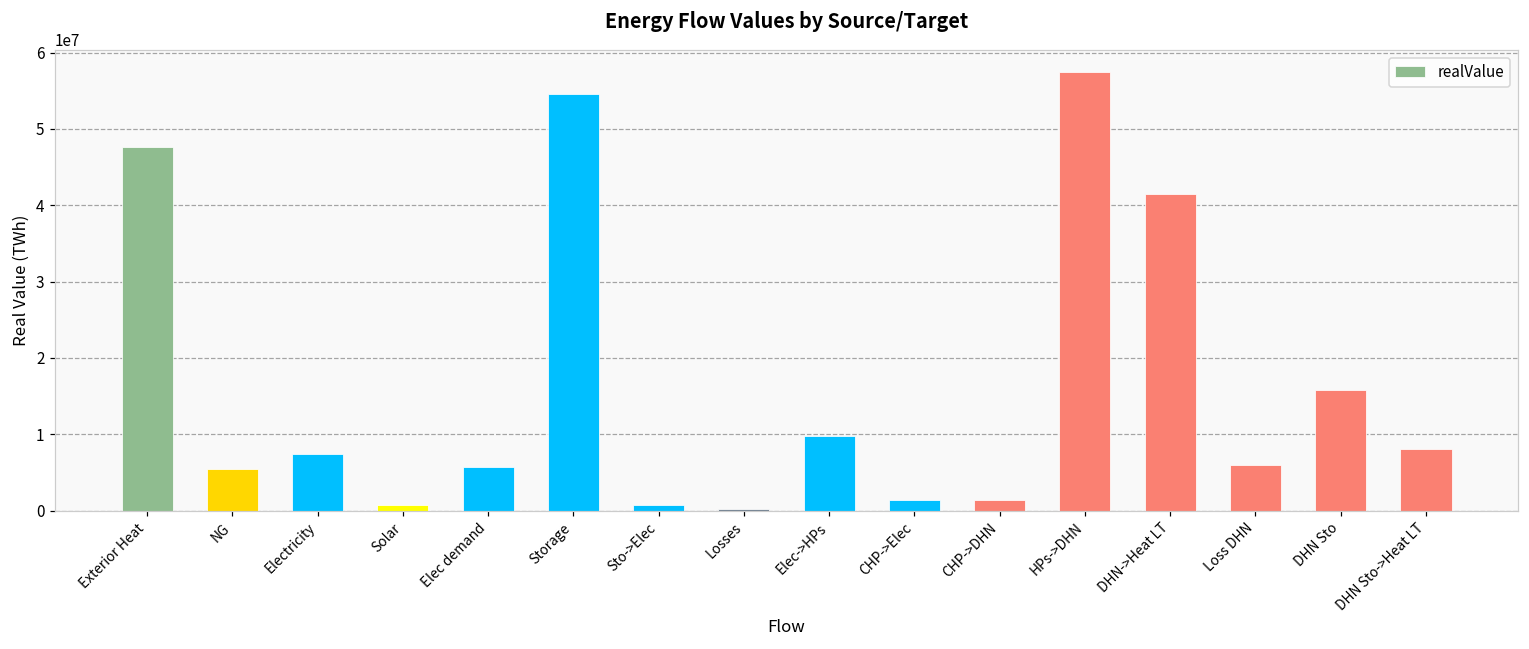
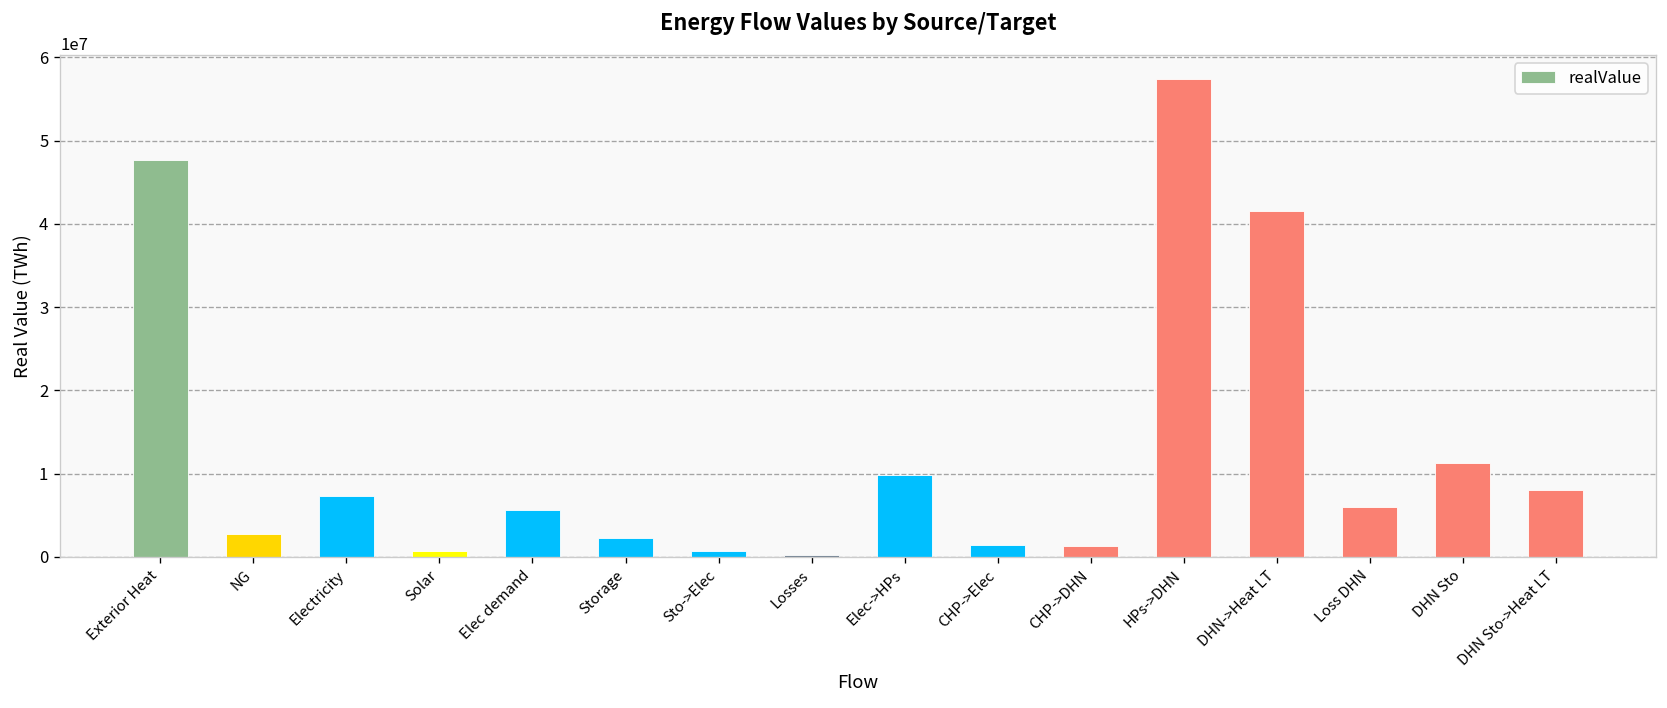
NG: 5000000 -> 3000000
Storage: 55000000 -> 2000000
DHN Sto: 16000000 -> 11000000
